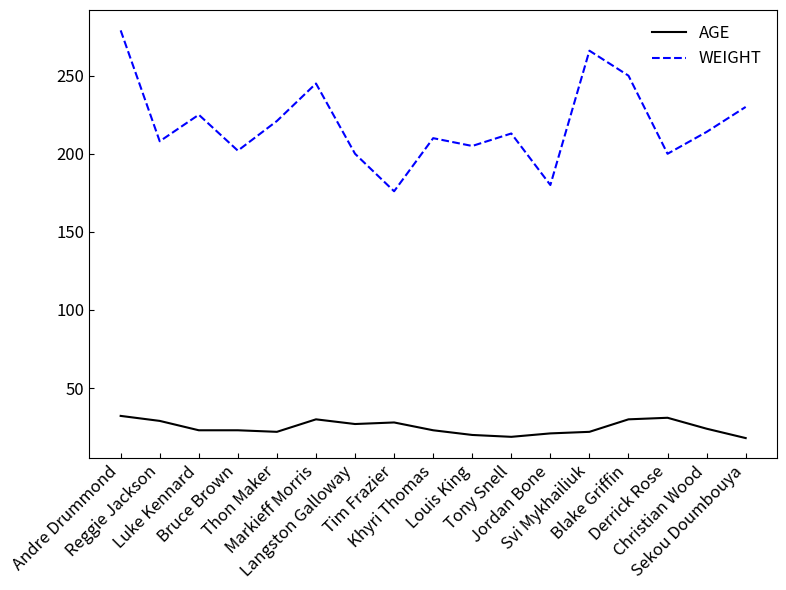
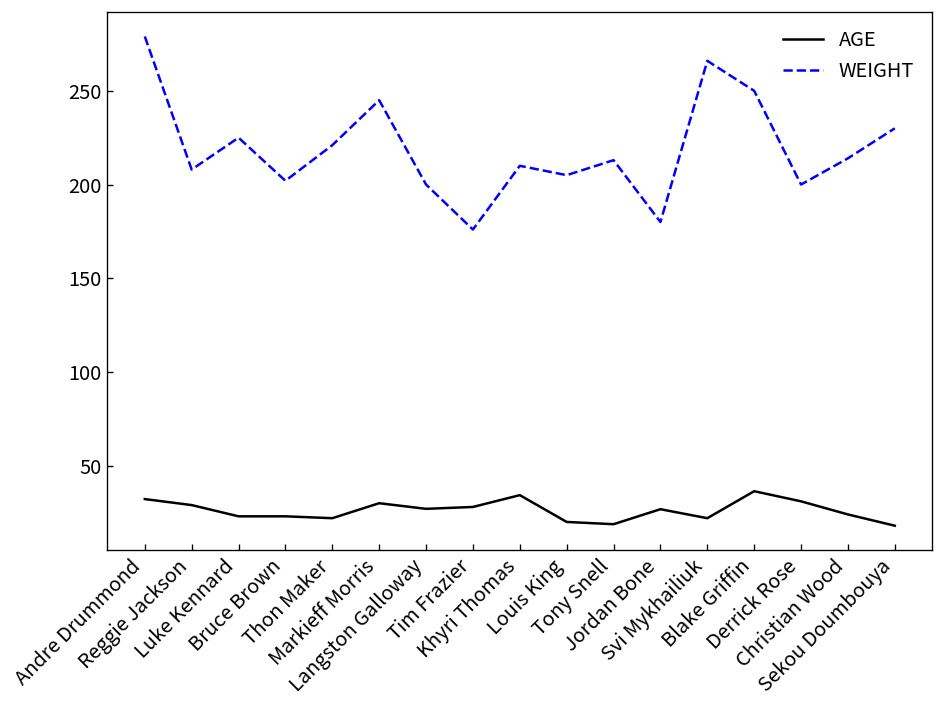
AGE, Khyri Thomas: 23 -> 34
AGE, Jordan Bone: 21 -> 27
AGE, Blake Griffin: 30 -> 36
